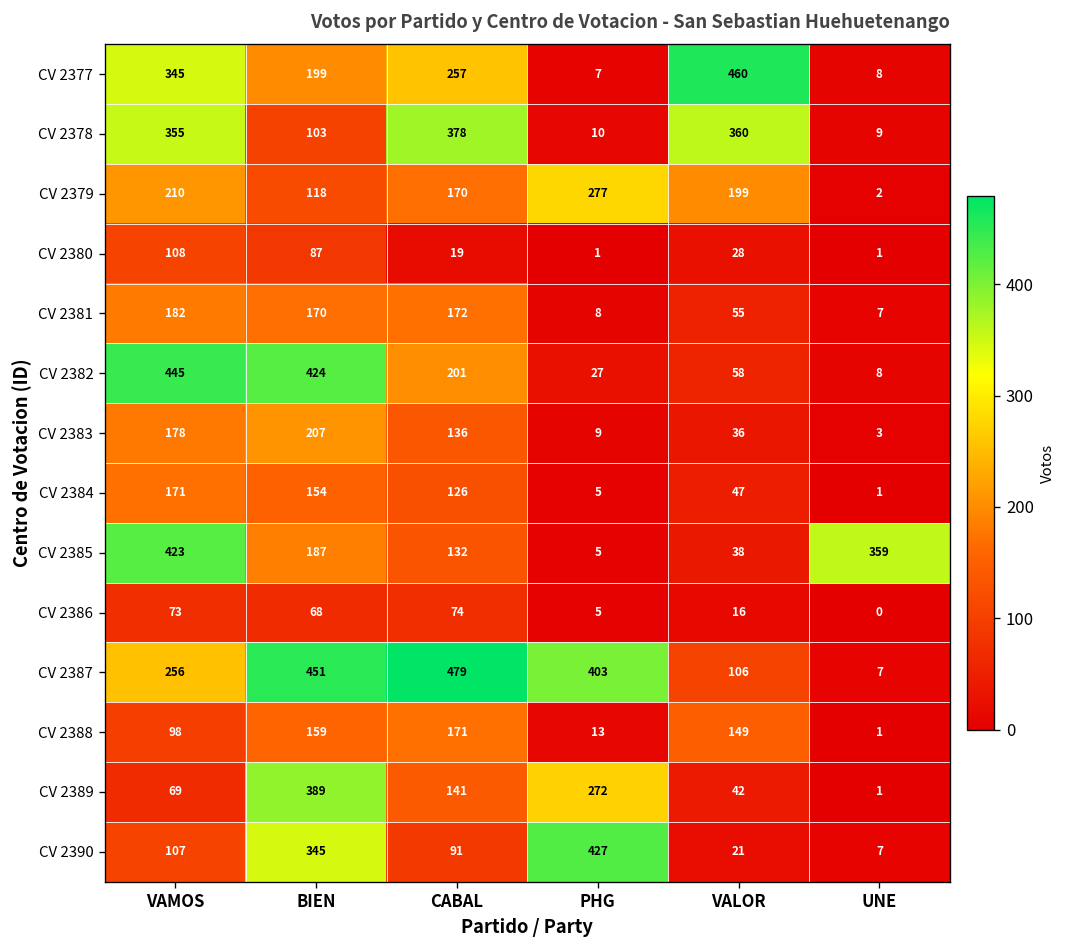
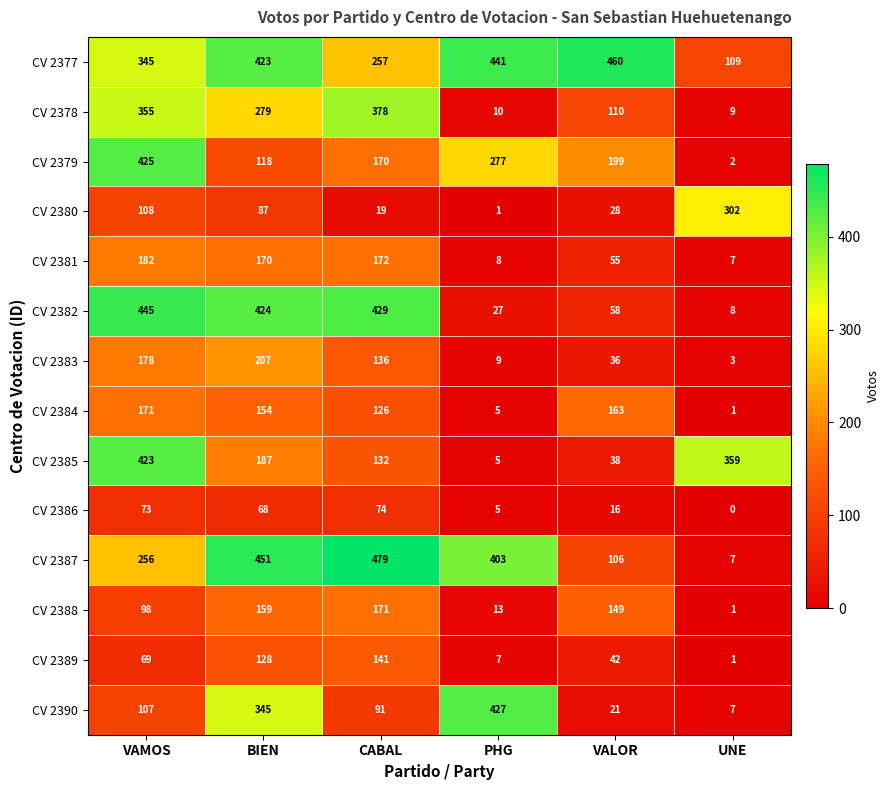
CV 2377, BIEN: 199 -> 423
CV 2377, PHG: 7 -> 441
CV 2377, UNE: 8 -> 109
CV 2378, BIEN: 103 -> 279
CV 2378, VALOR: 360 -> 110
CV 2379, VAMOS: 210 -> 425
CV 2380, UNE: 1 -> 302
CV 2382, CABAL: 201 -> 429
CV 2384, VALOR: 47 -> 163
CV 2389, BIEN: 389 -> 128
CV 2389, PHG: 272 -> 7
